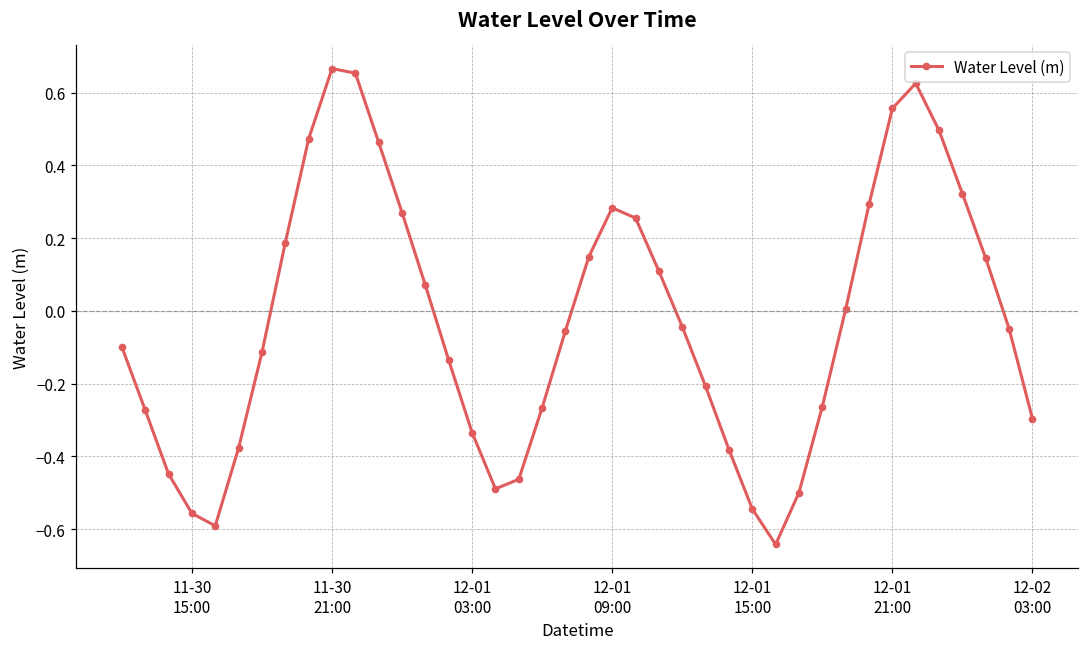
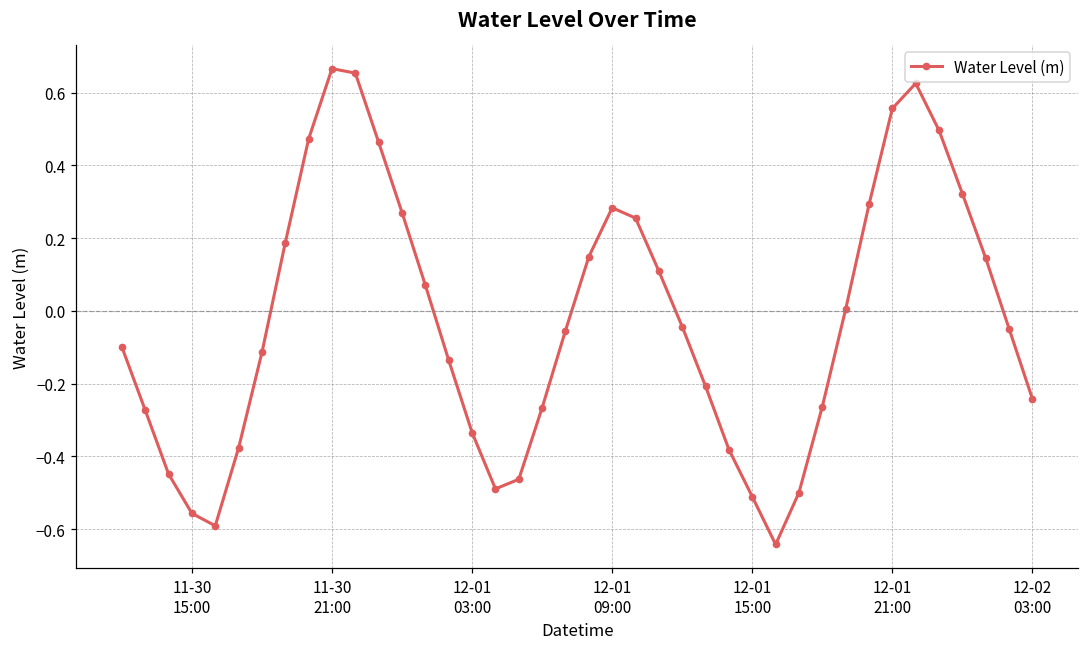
12-01 15:00: -0.54 -> -0.51
12-02 03:00: -0.30 -> -0.24
